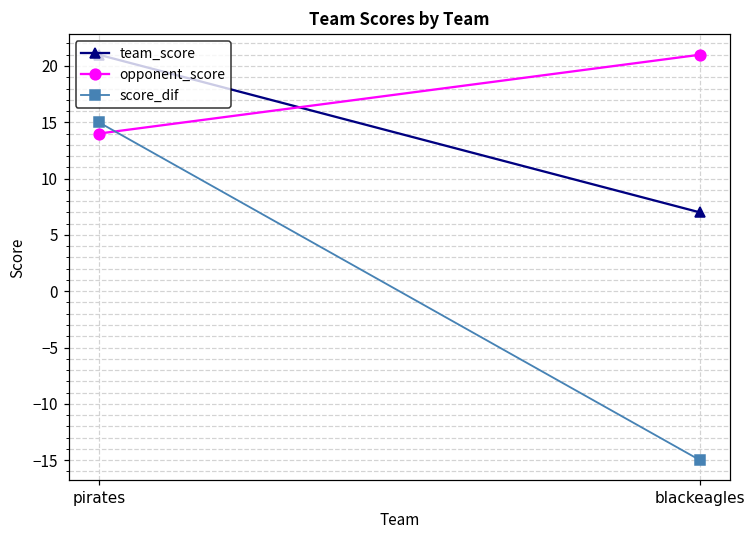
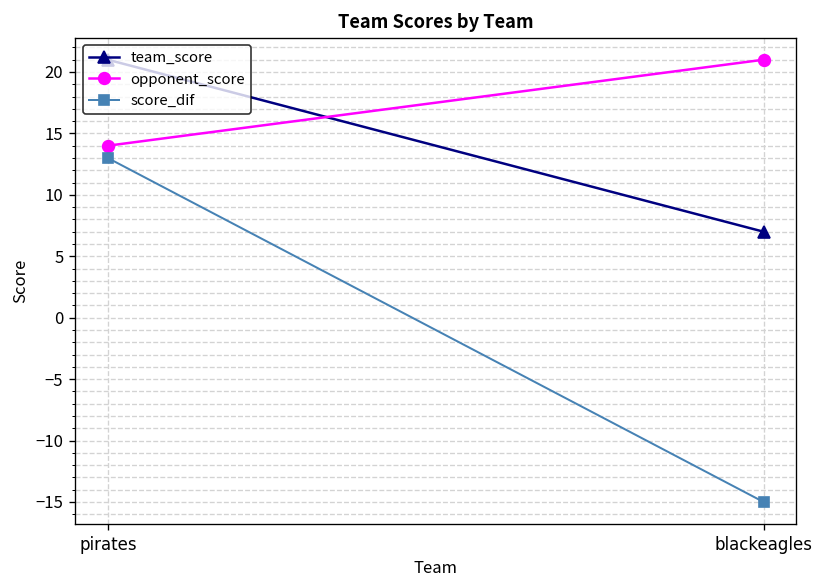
score_dif, pirates: 15 -> 13
